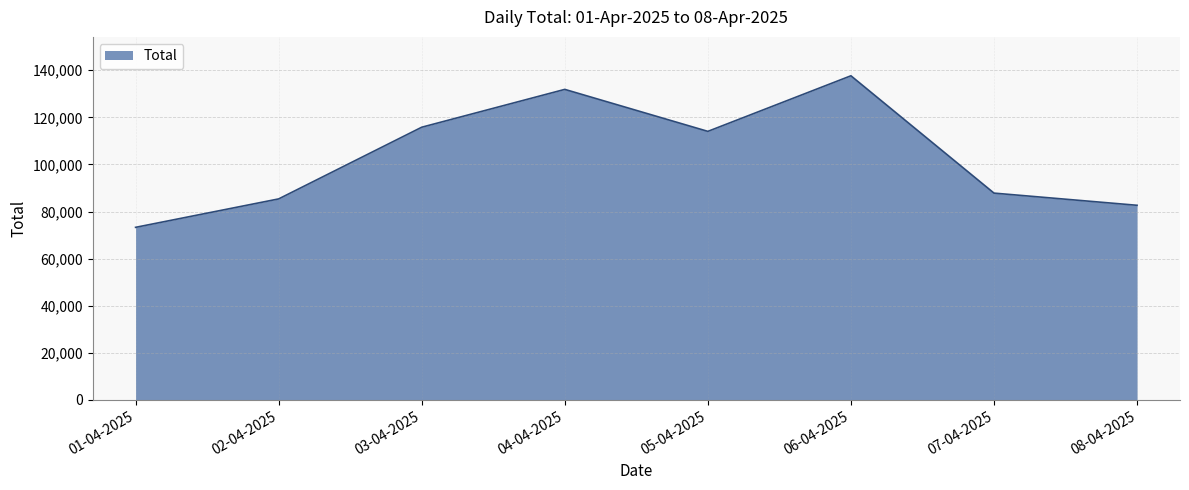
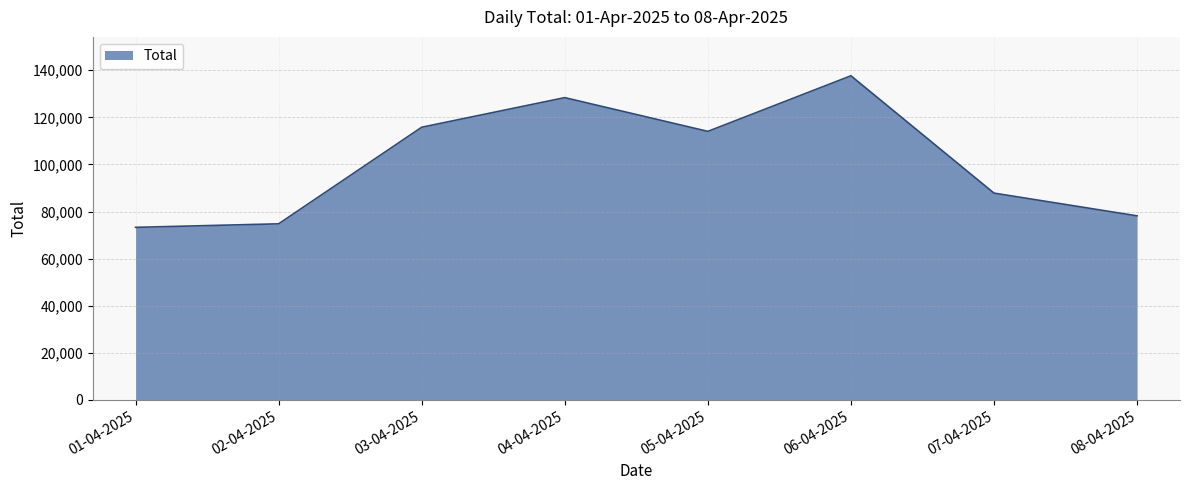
02-04-2025: 85,000 -> 75,000
04-04-2025: 132,000 -> 128,000
08-04-2025: 83,000 -> 78,000
